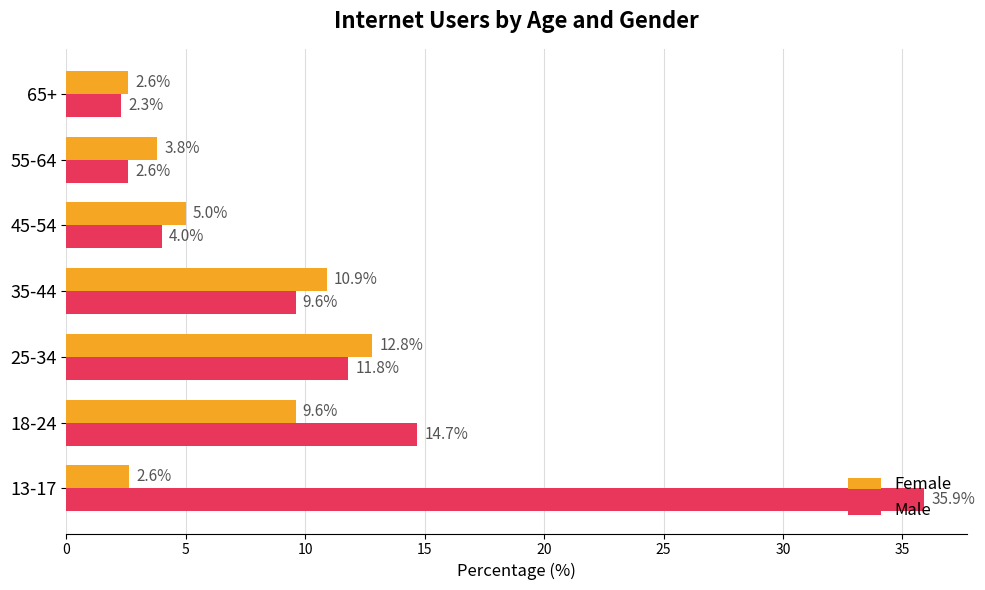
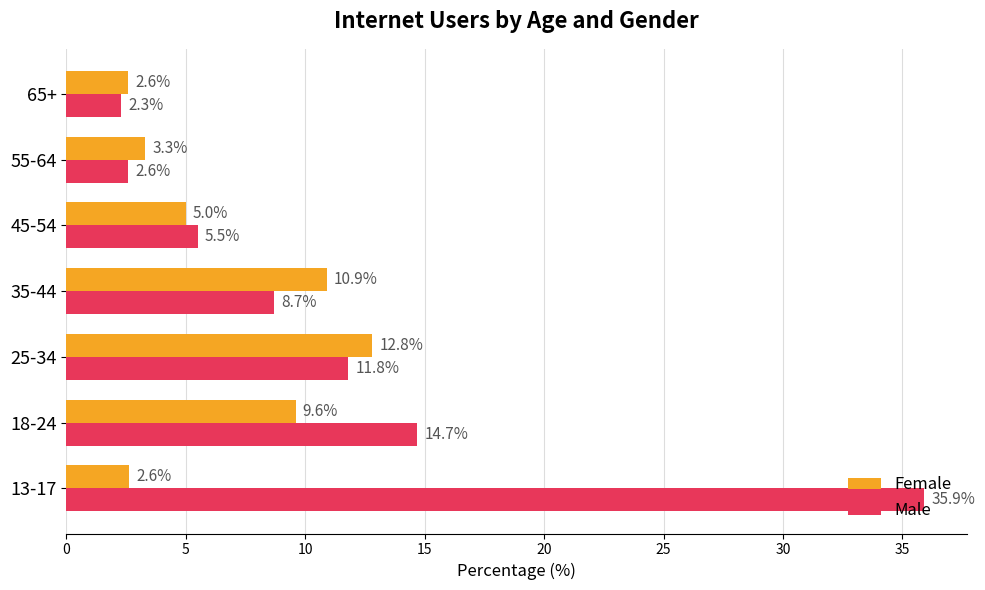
Female, 55-64: 3.8% -> 3.3%
Male, 45-54: 4.0% -> 5.5%
Male, 35-44: 9.6% -> 8.7%
